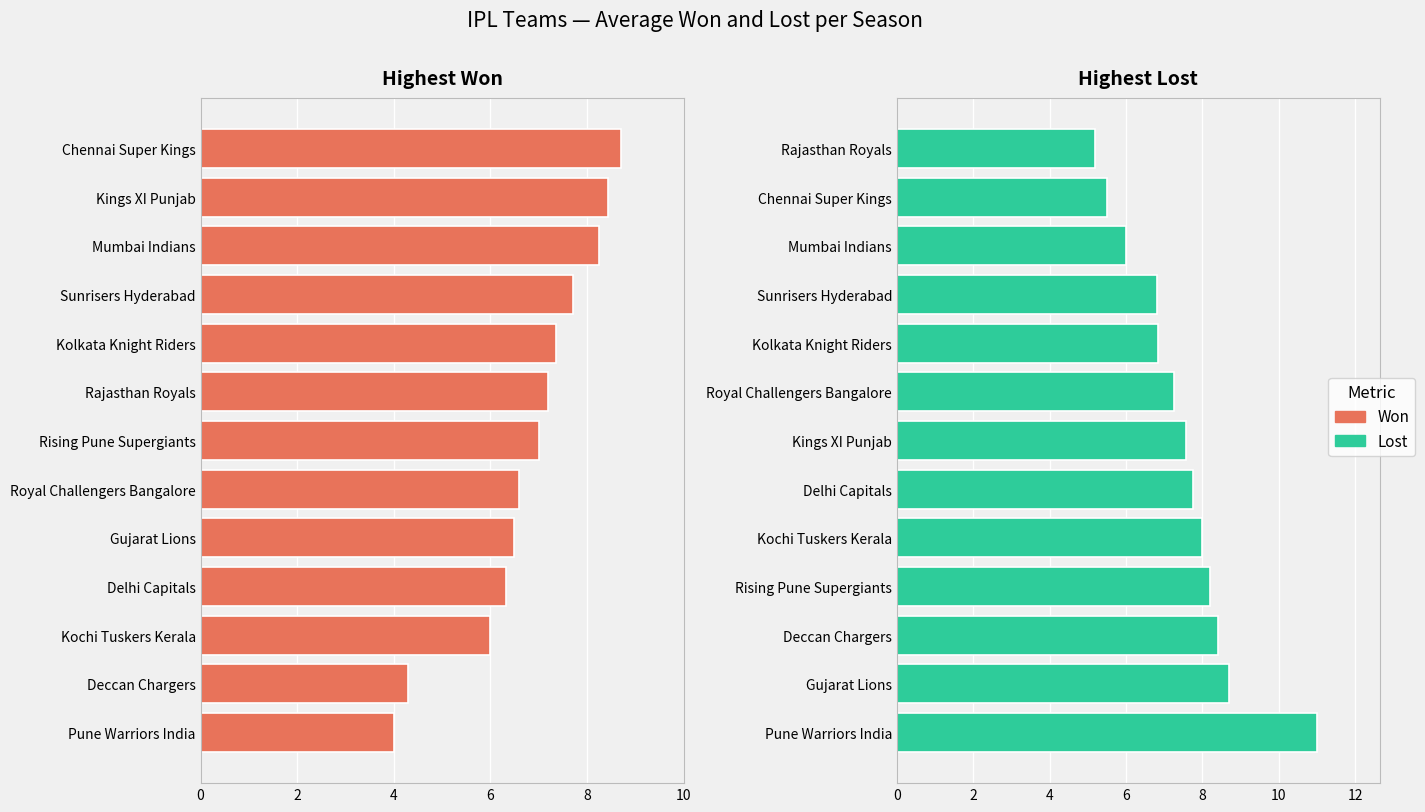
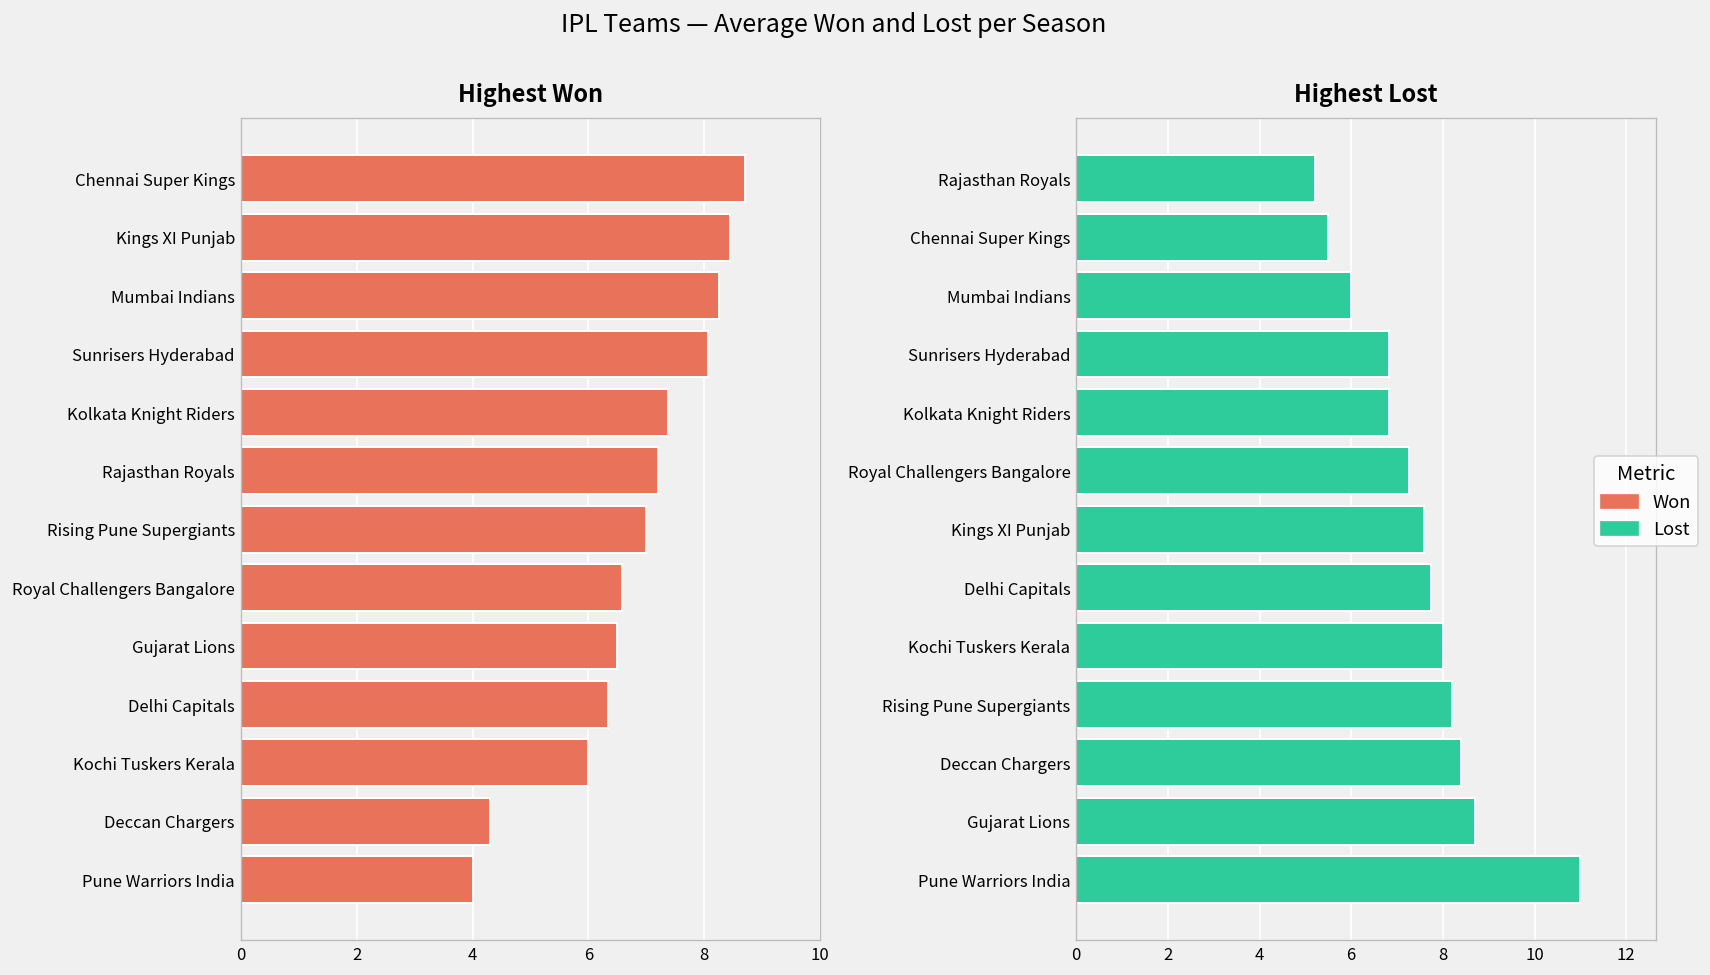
Highest Won, Sunrisers Hyderabad: 7.7 -> 8.1
